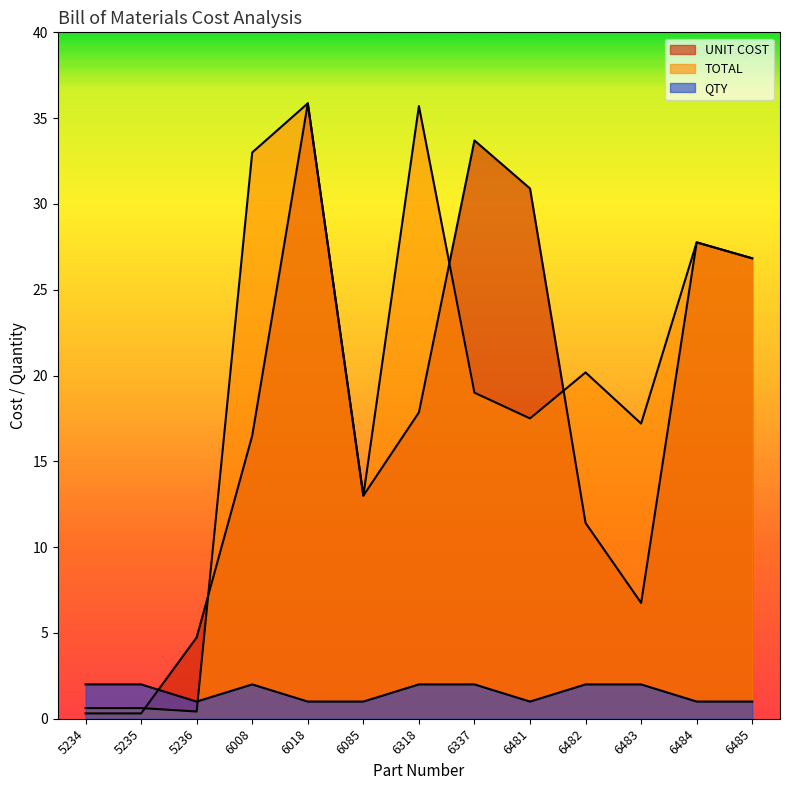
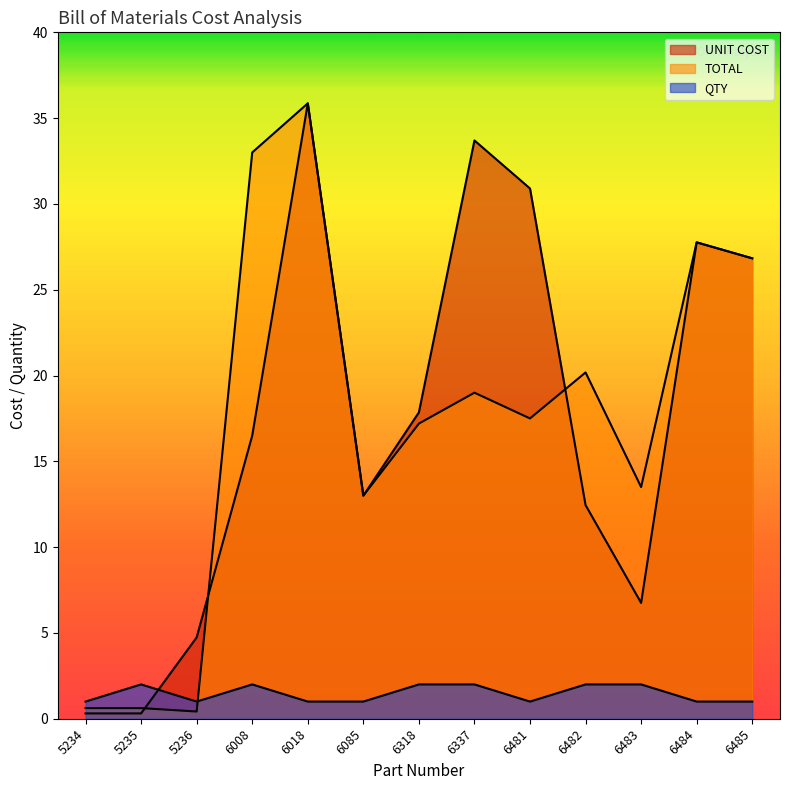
QTY, 5234: 2 -> 1
TOTAL, 6318: 35.7 -> 17.2
UNIT COST, 6482: 11.4 -> 12.5
TOTAL, 6483: 17.2 -> 13.5
